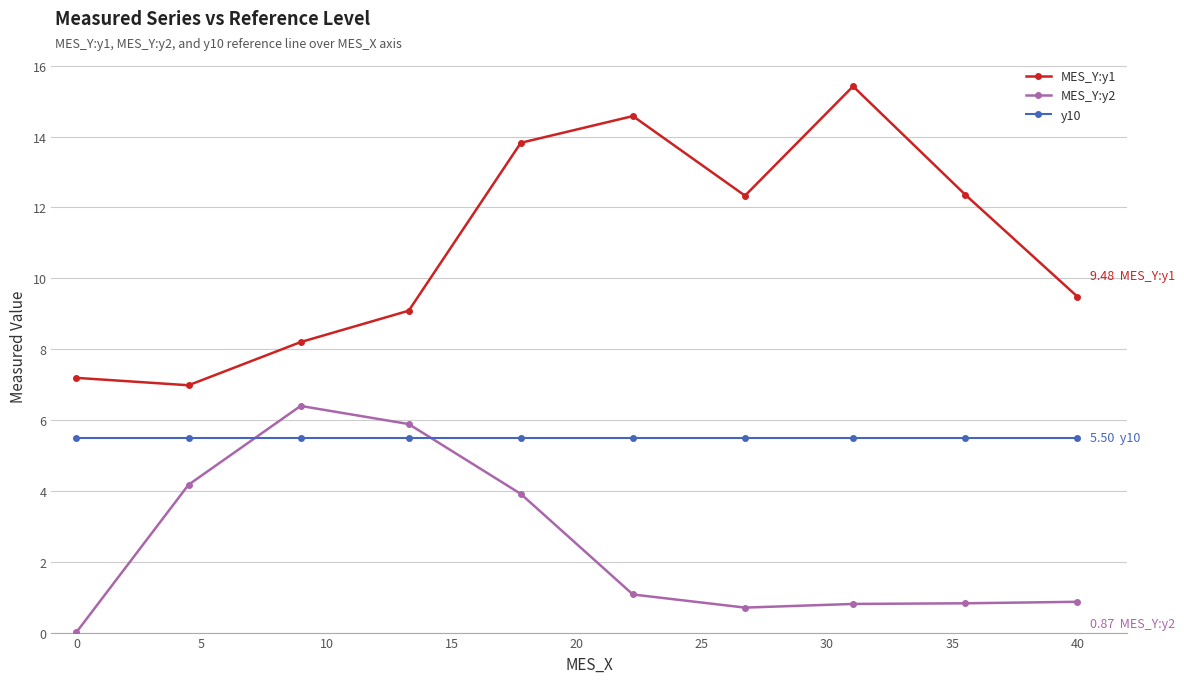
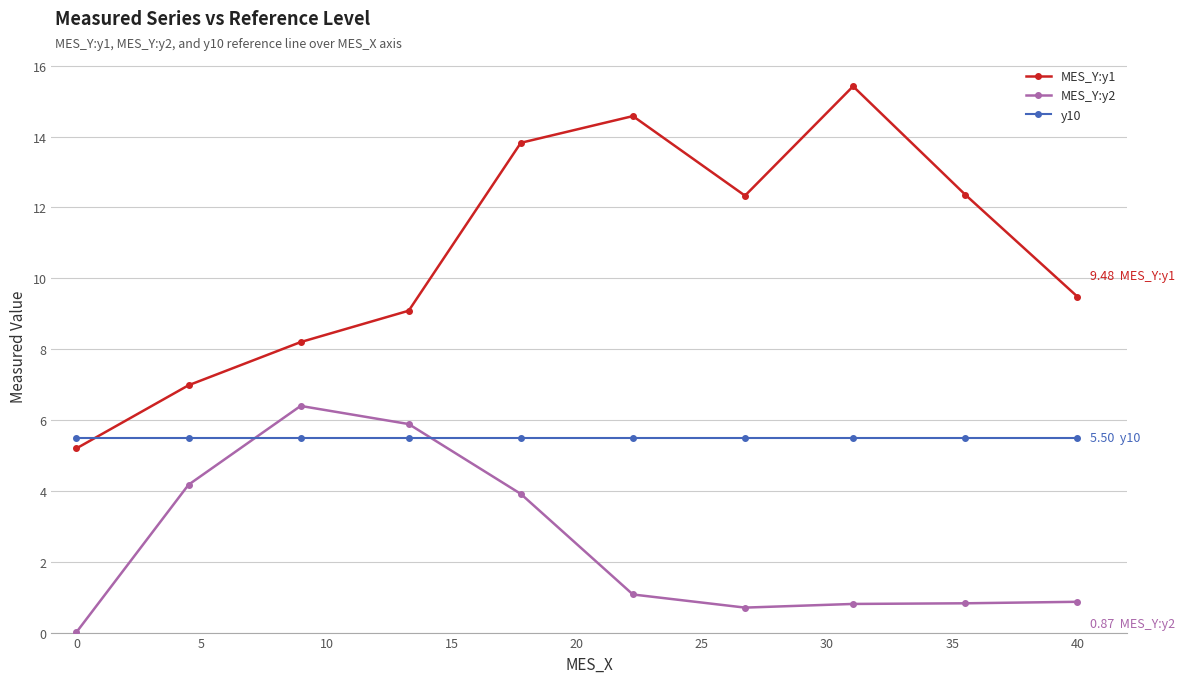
MES_Y:y1, 0: 7.2 -> 5.2
